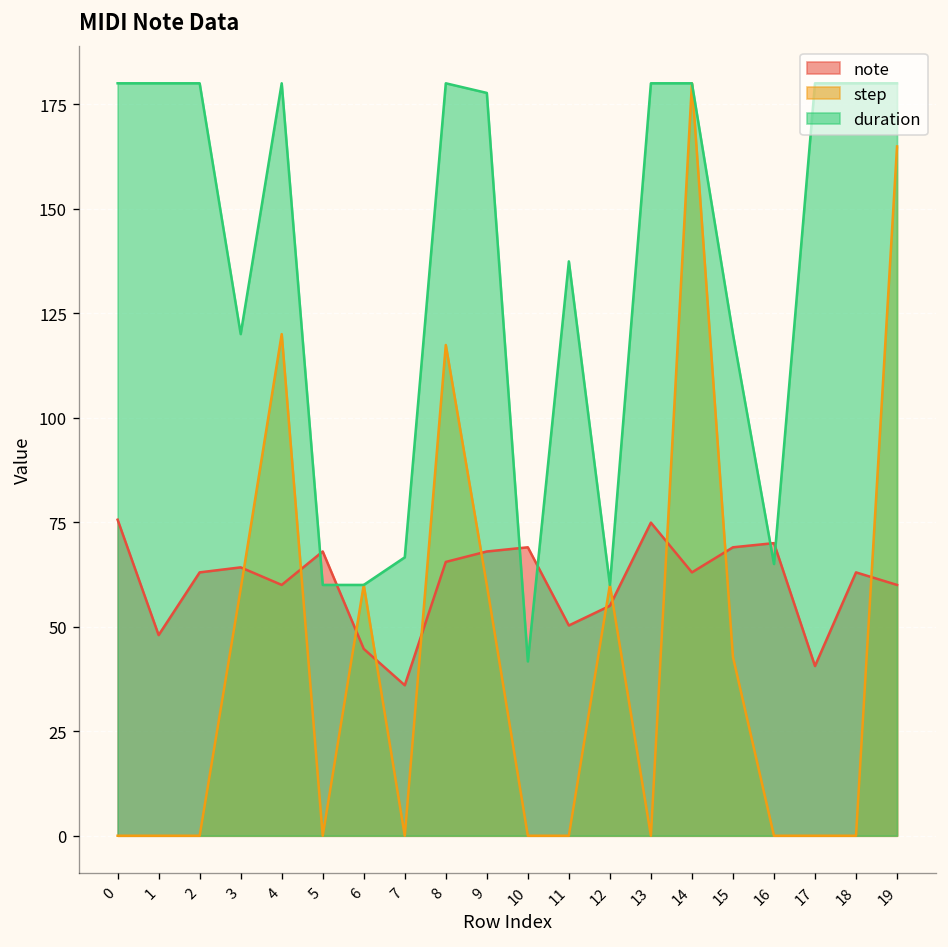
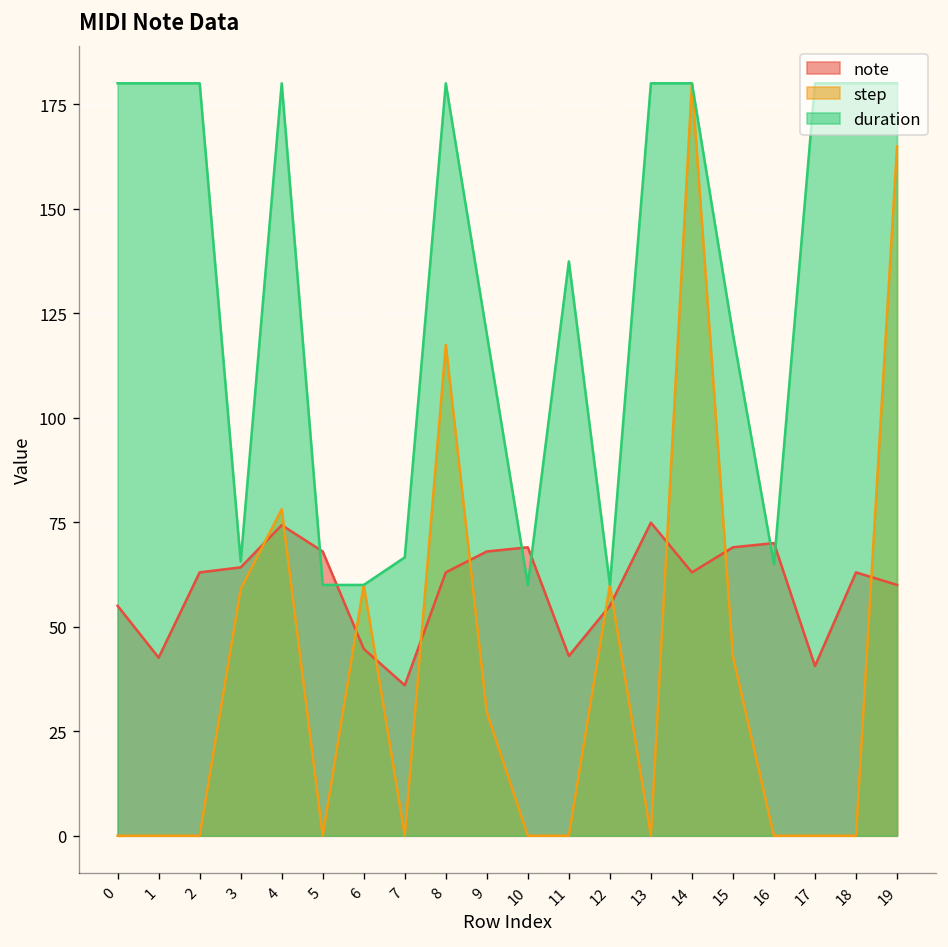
note, 0: 76 -> 55
note, 1: 48 -> 43
duration, 3: 120 -> 66
note, 4: 60 -> 74
step, 4: 120 -> 78
note, 8: 66 -> 63
step, 9: 60 -> 30
duration, 9: 178 -> 120
duration, 10: 42 -> 60
note, 11: 50 -> 43
